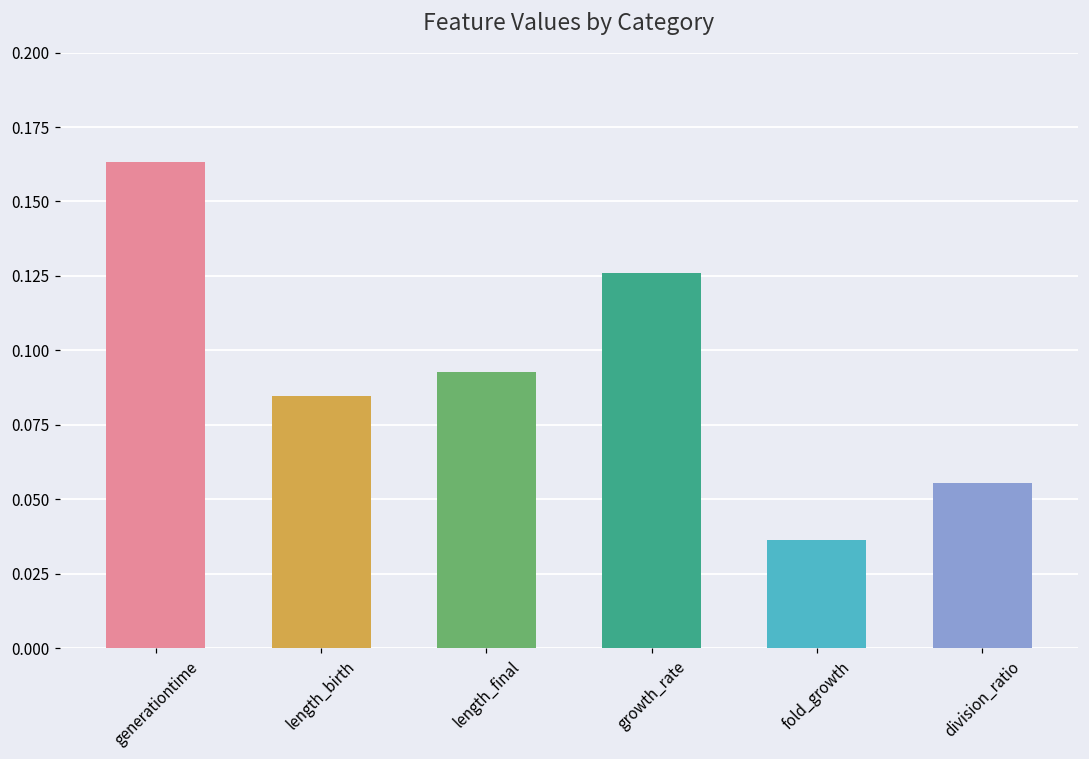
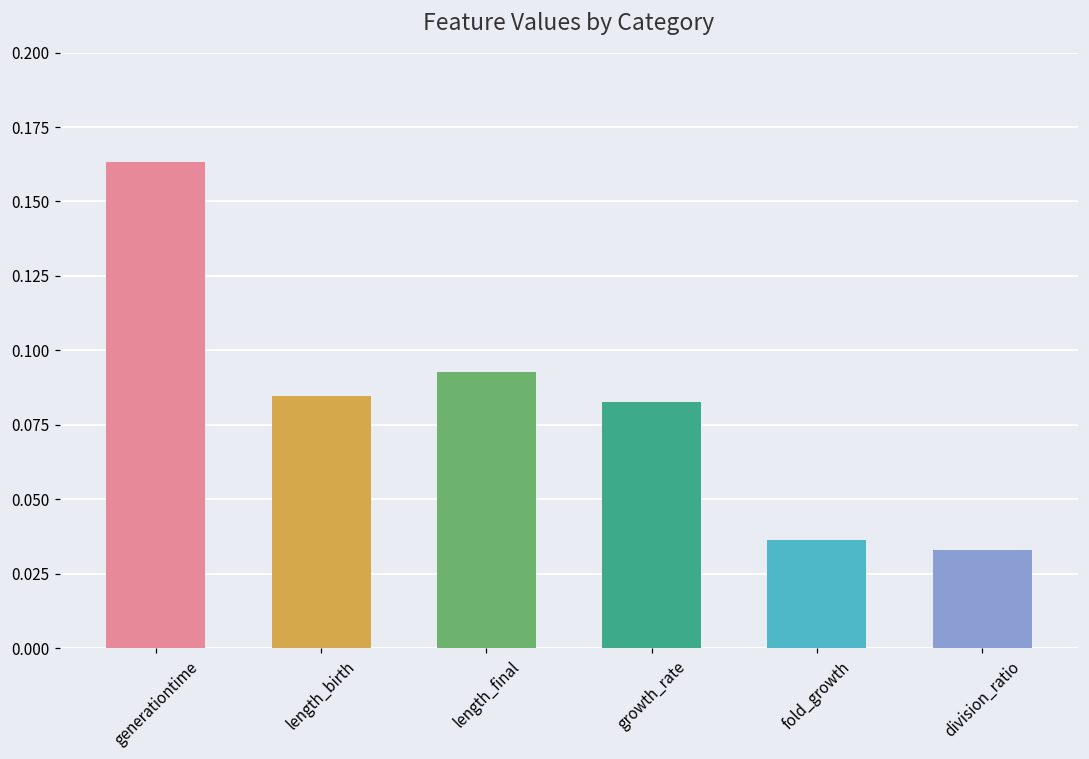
growth_rate: 0.126 -> 0.083
division_ratio: 0.055 -> 0.033
